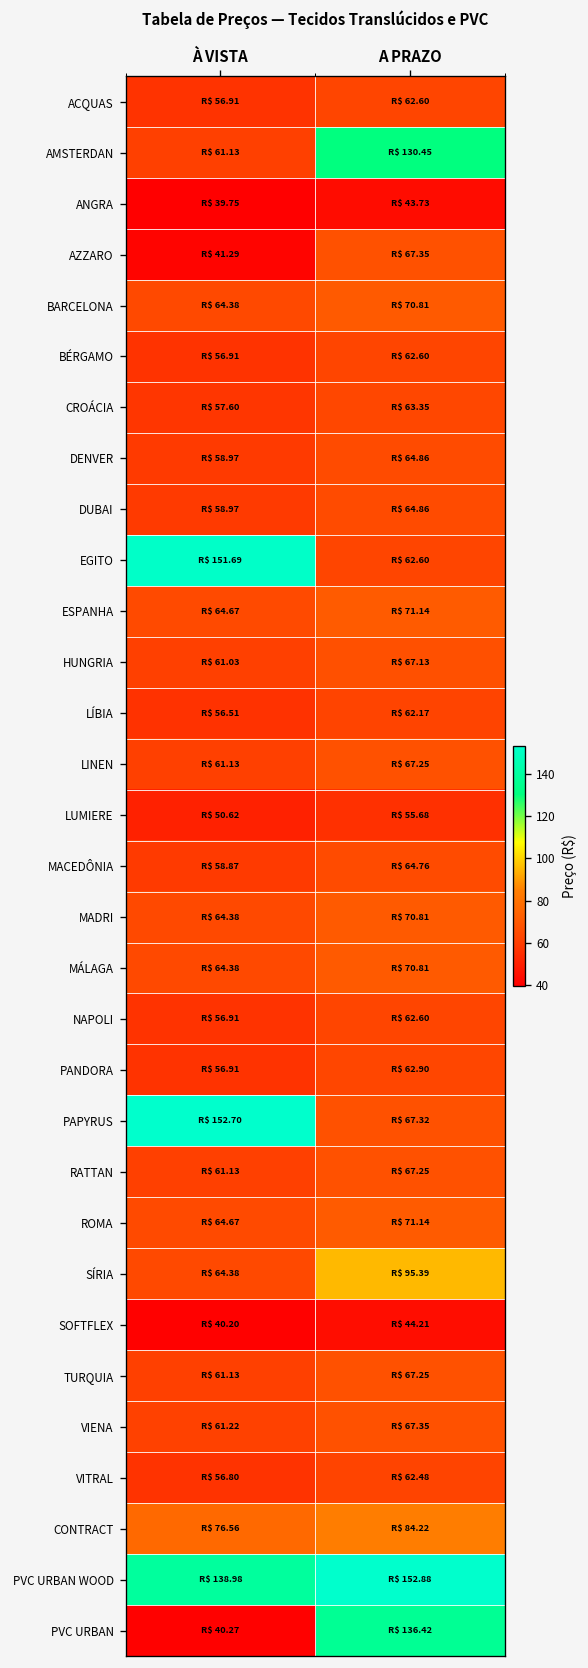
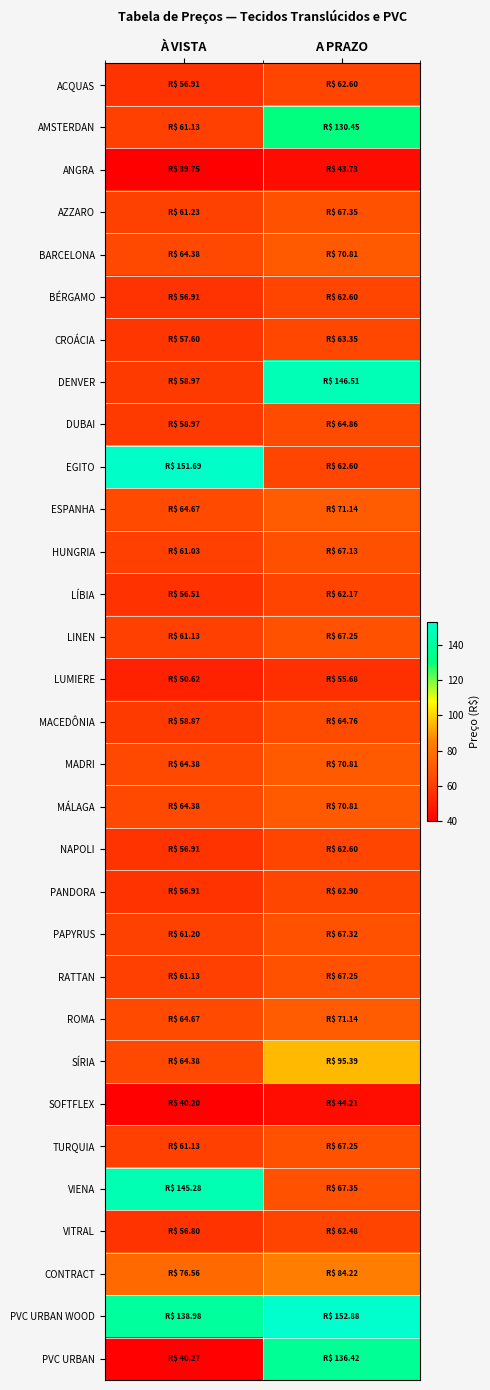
AZZARO, À VISTA: 41.29 -> 61.23
DENVER, A PRAZO: 64.86 -> 146.51
PAPYRUS, À VISTA: 152.70 -> 61.20
VIENA, À VISTA: 61.22 -> 145.28
